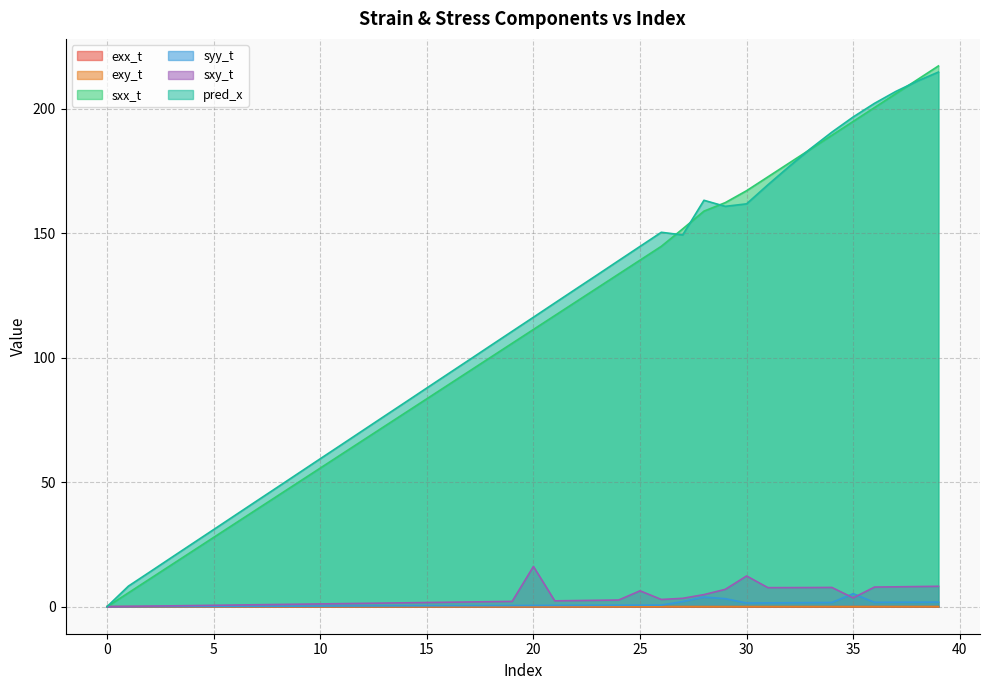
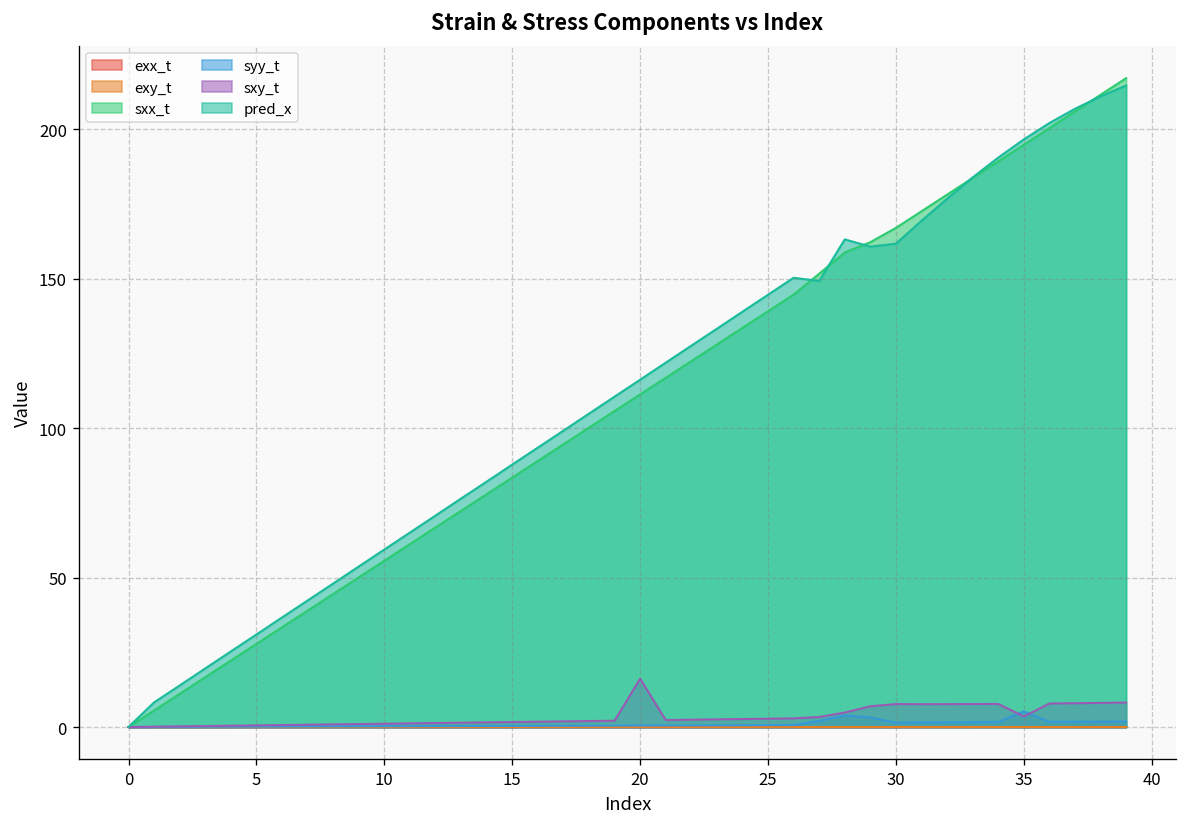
sxy_t, 25: 6 -> 3
sxy_t, 30: 12 -> 8
